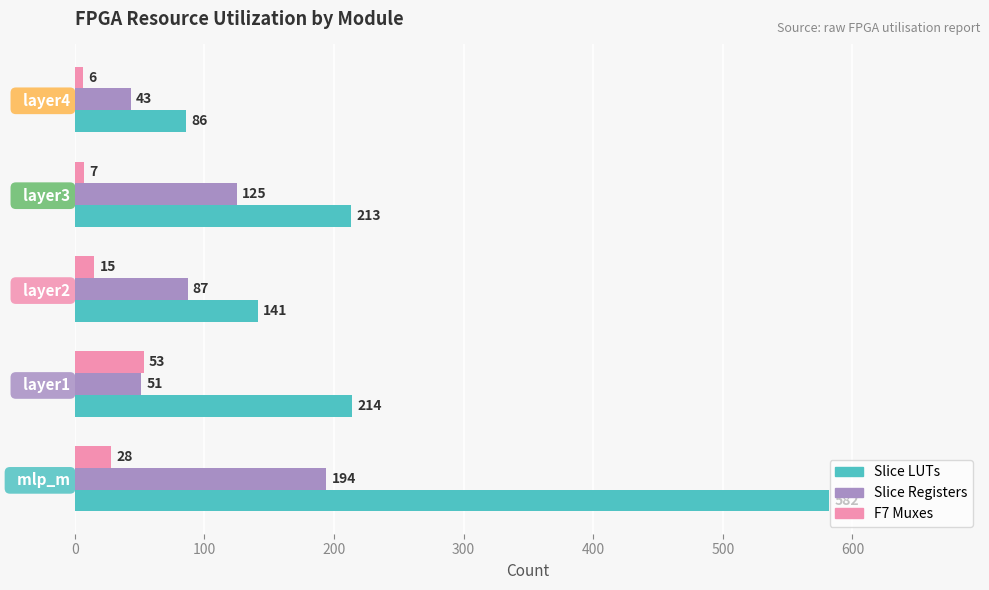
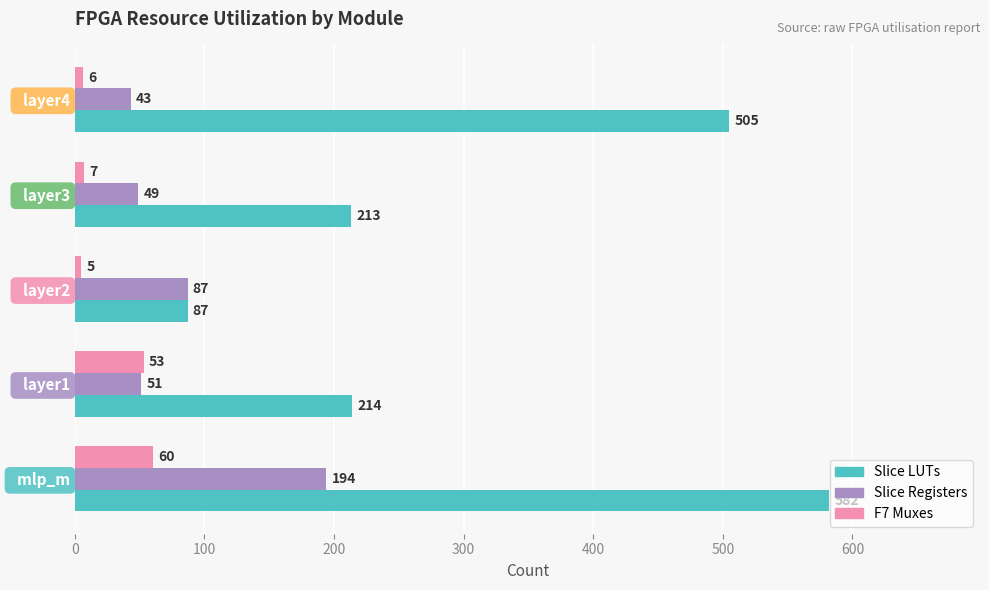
Slice LUTs, layer4: 86 -> 505
Slice Registers, layer3: 125 -> 49
F7 Muxes, layer2: 15 -> 5
Slice LUTs, layer2: 141 -> 87
F7 Muxes, mlp_m: 28 -> 60
